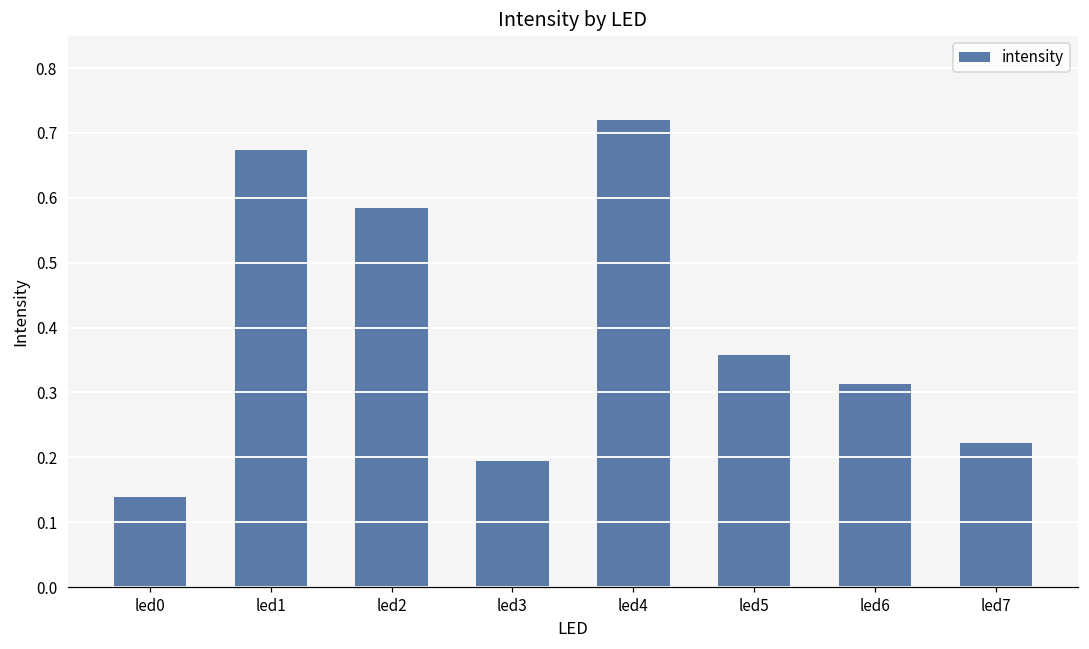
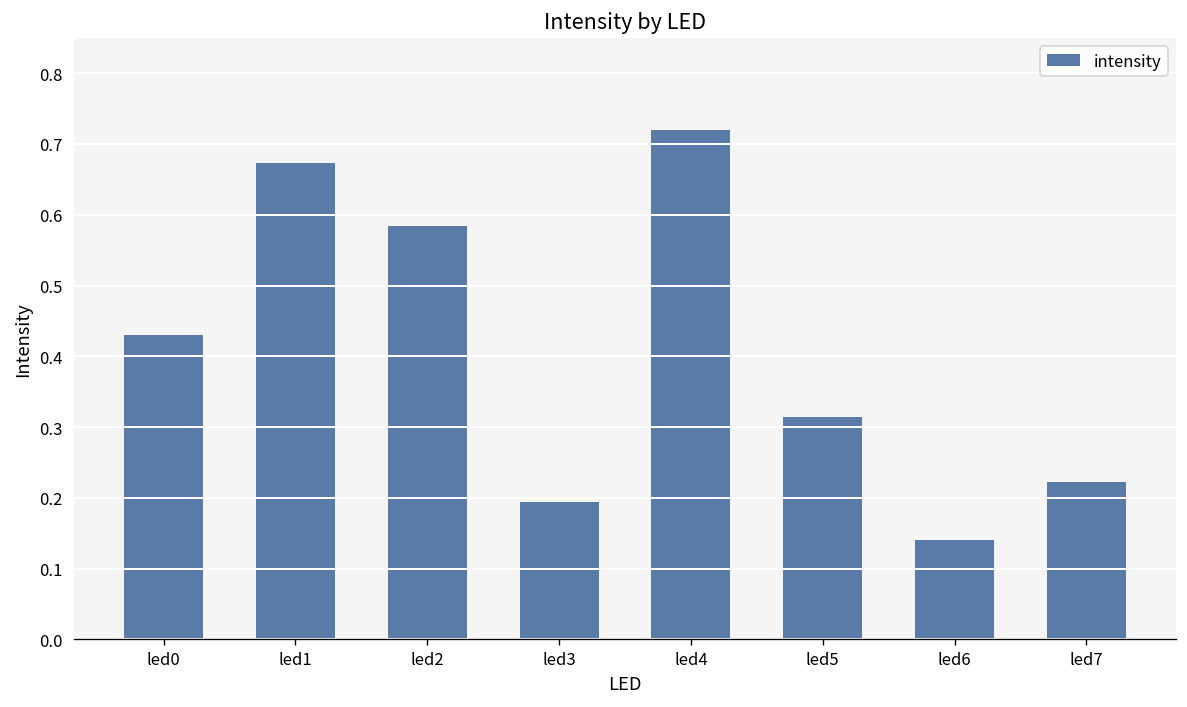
led0: 0.14 -> 0.43
led5: 0.36 -> 0.31
led6: 0.31 -> 0.14
